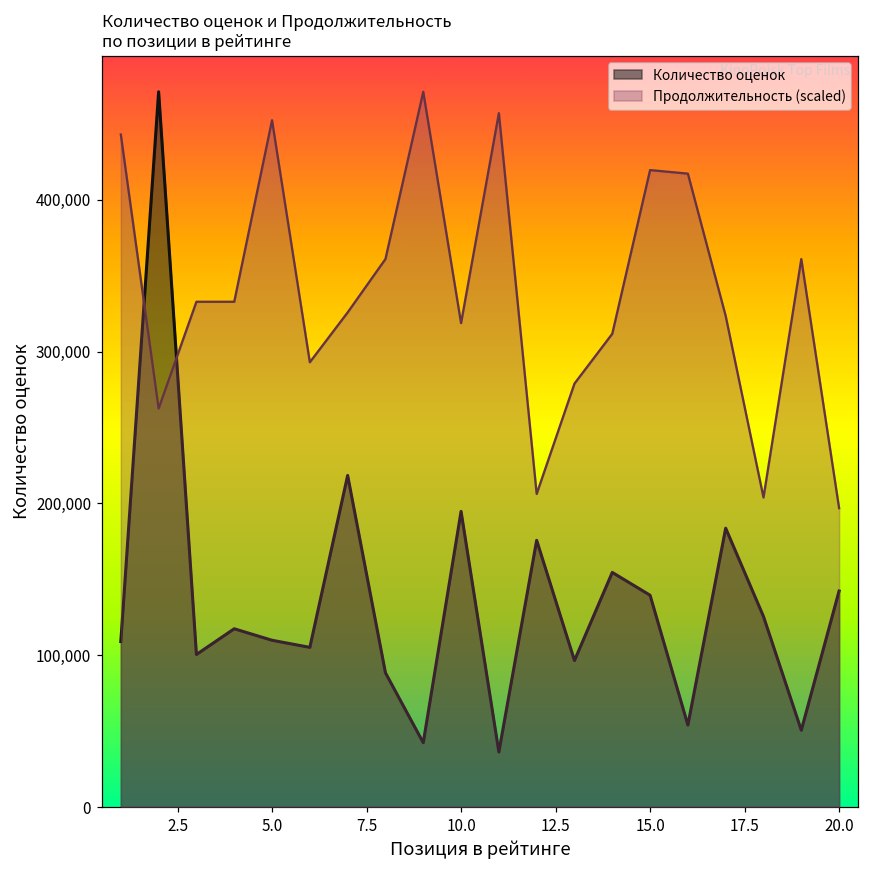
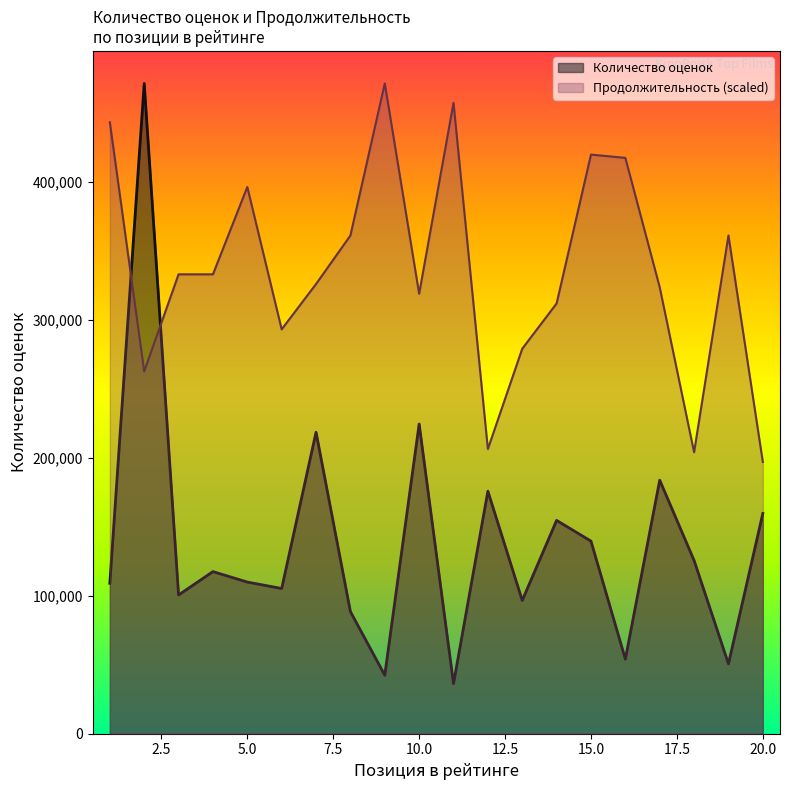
Продолжительность (scaled), 5.0: 452,000 -> 396,000
Количество оценок, 10.0: 195,000 -> 224,000
Количество оценок, 20.0: 142,000 -> 160,000
